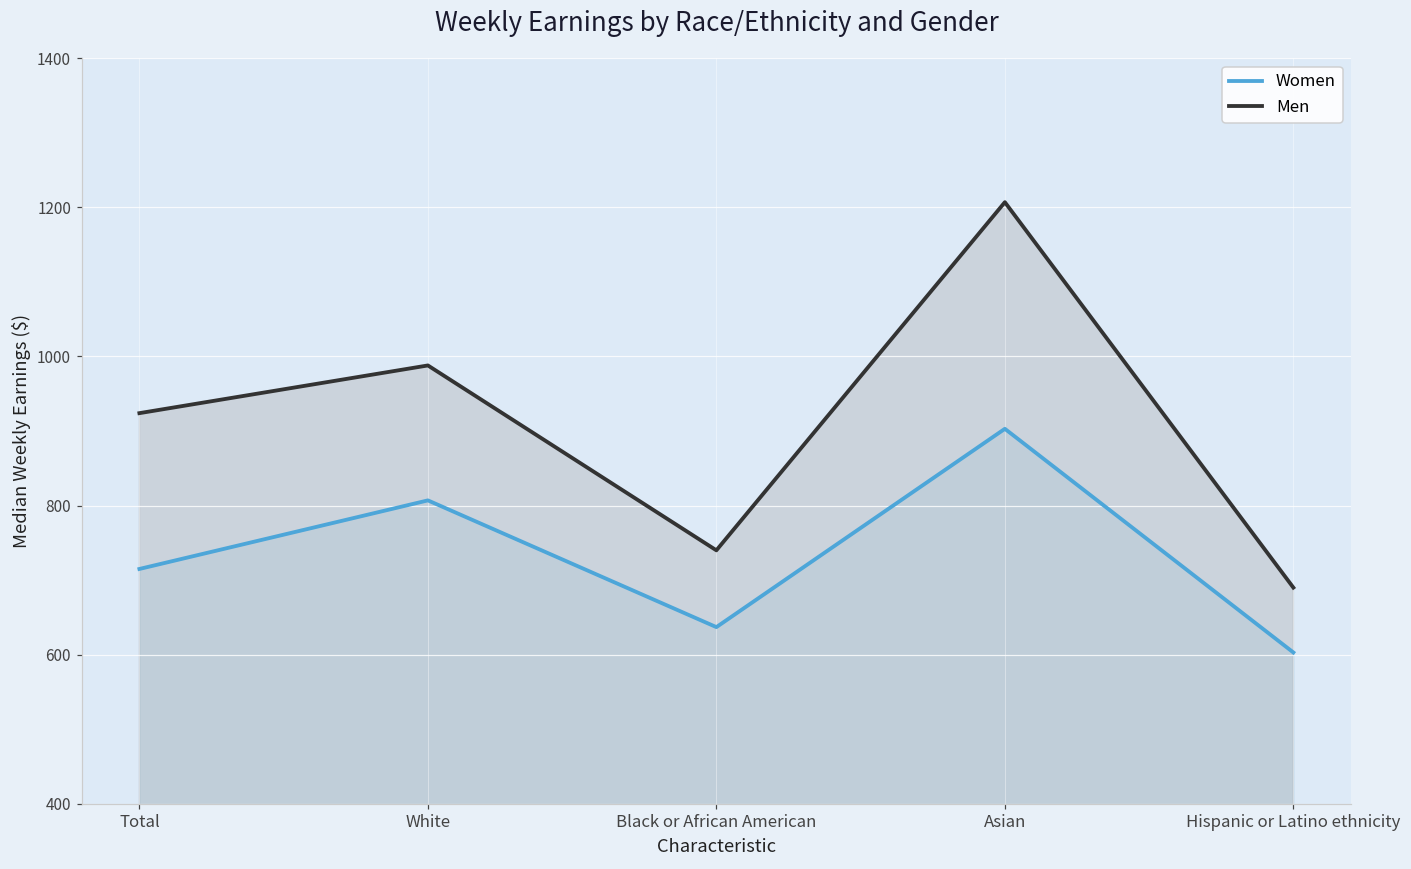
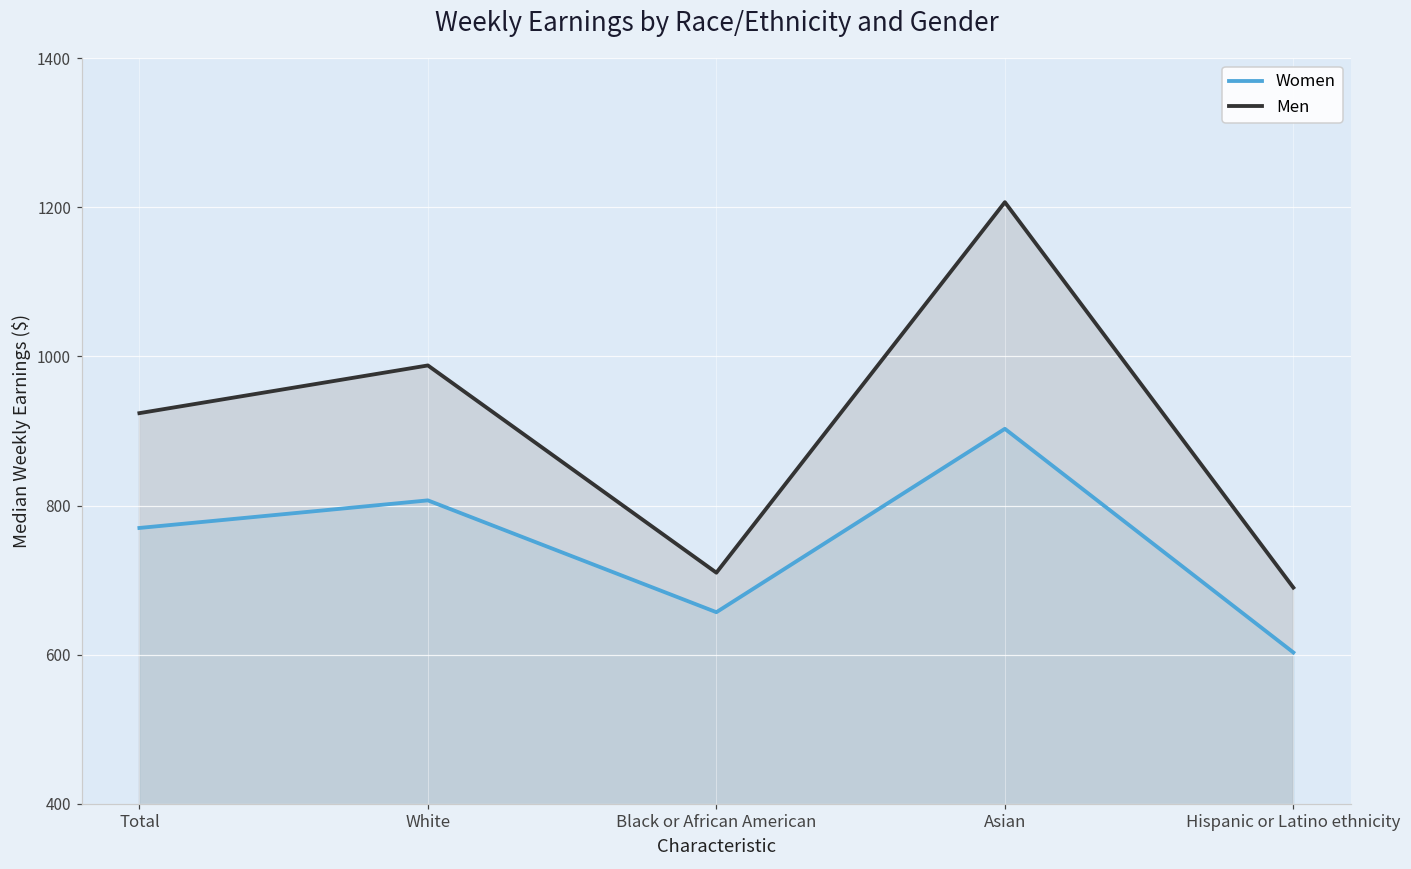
Women, Total: 720 -> 770
Women, Black or African American: 640 -> 660
Men, Black or African American: 740 -> 710
